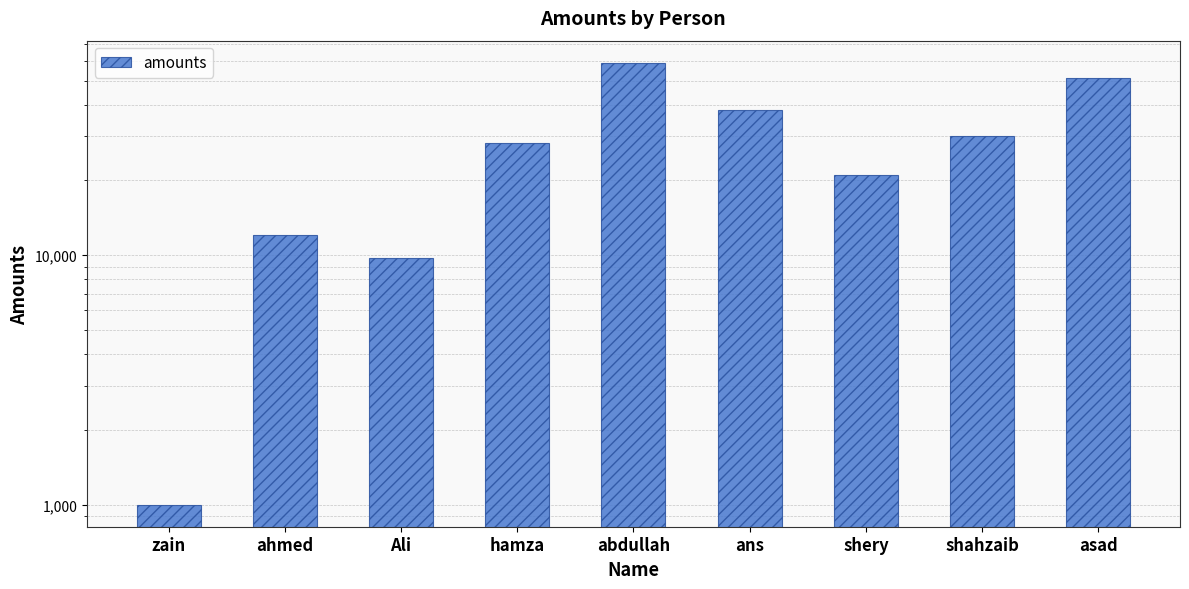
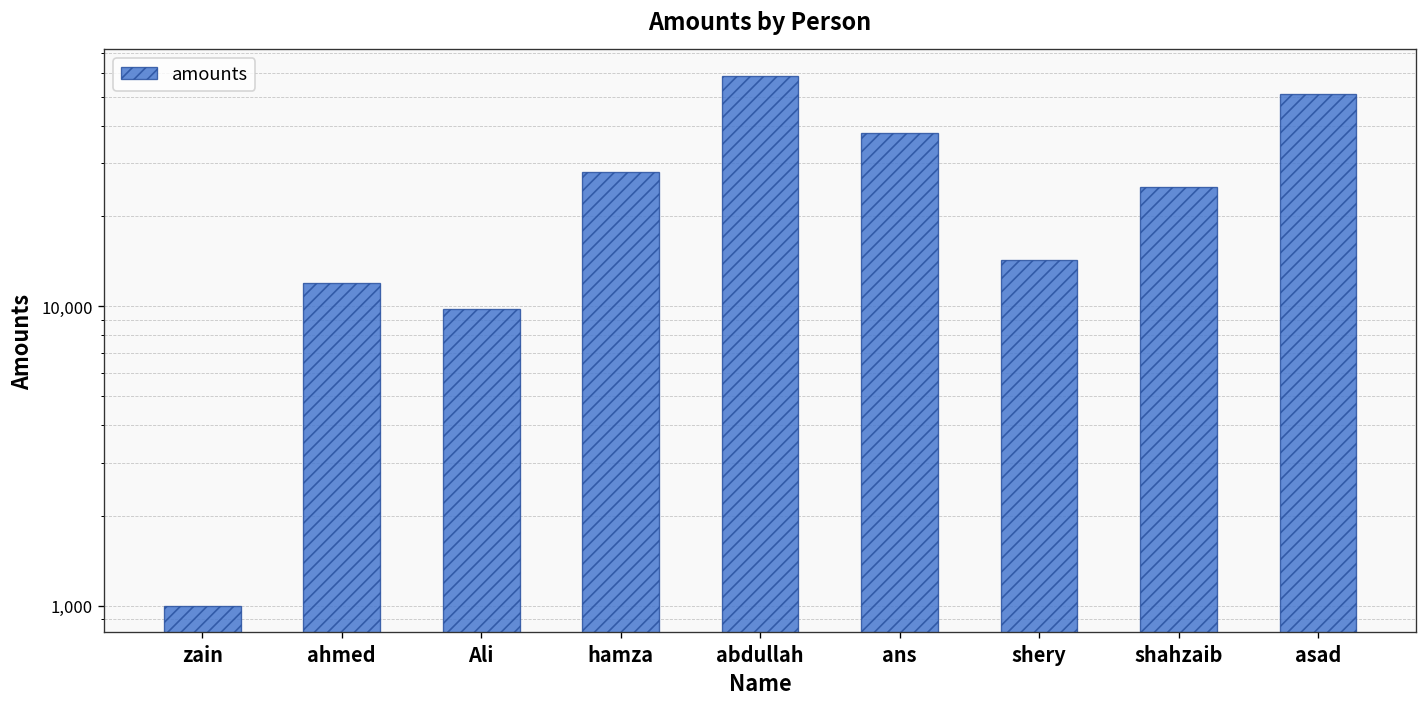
shery: 21,000 -> 14,000
shahzaib: 30,000 -> 25,000
